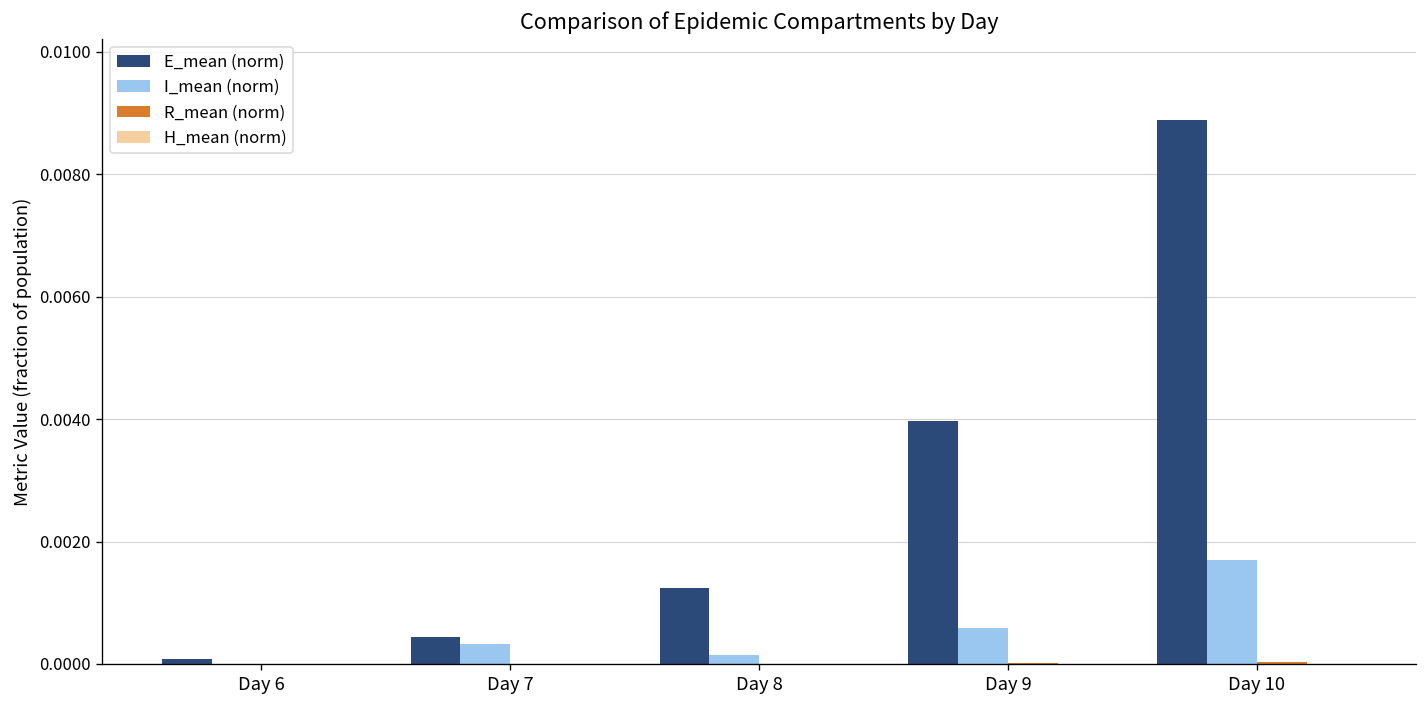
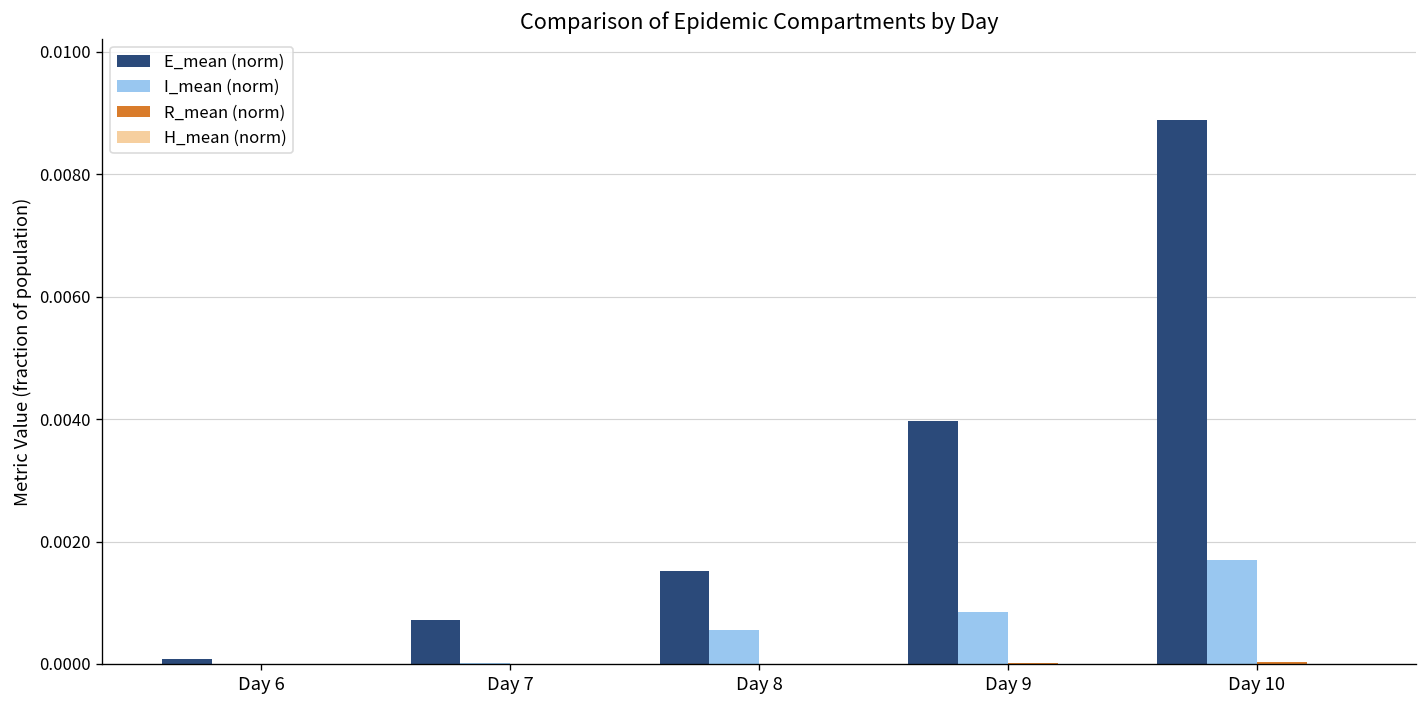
E_mean (norm), Day 7: 0.0004 -> 0.0007
I_mean (norm), Day 7: 0.0003 -> 0.0000
E_mean (norm), Day 8: 0.0012 -> 0.0015
I_mean (norm), Day 8: 0.0001 -> 0.0005
I_mean (norm), Day 9: 0.0006 -> 0.0008
